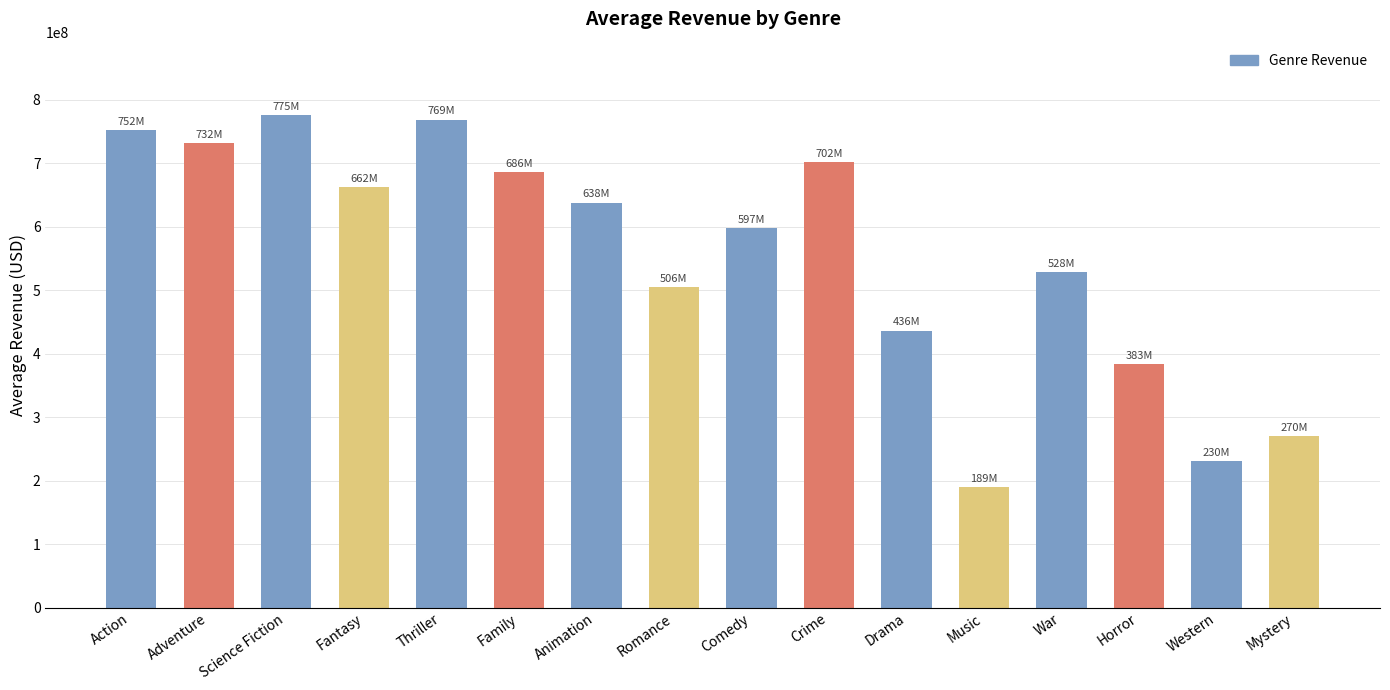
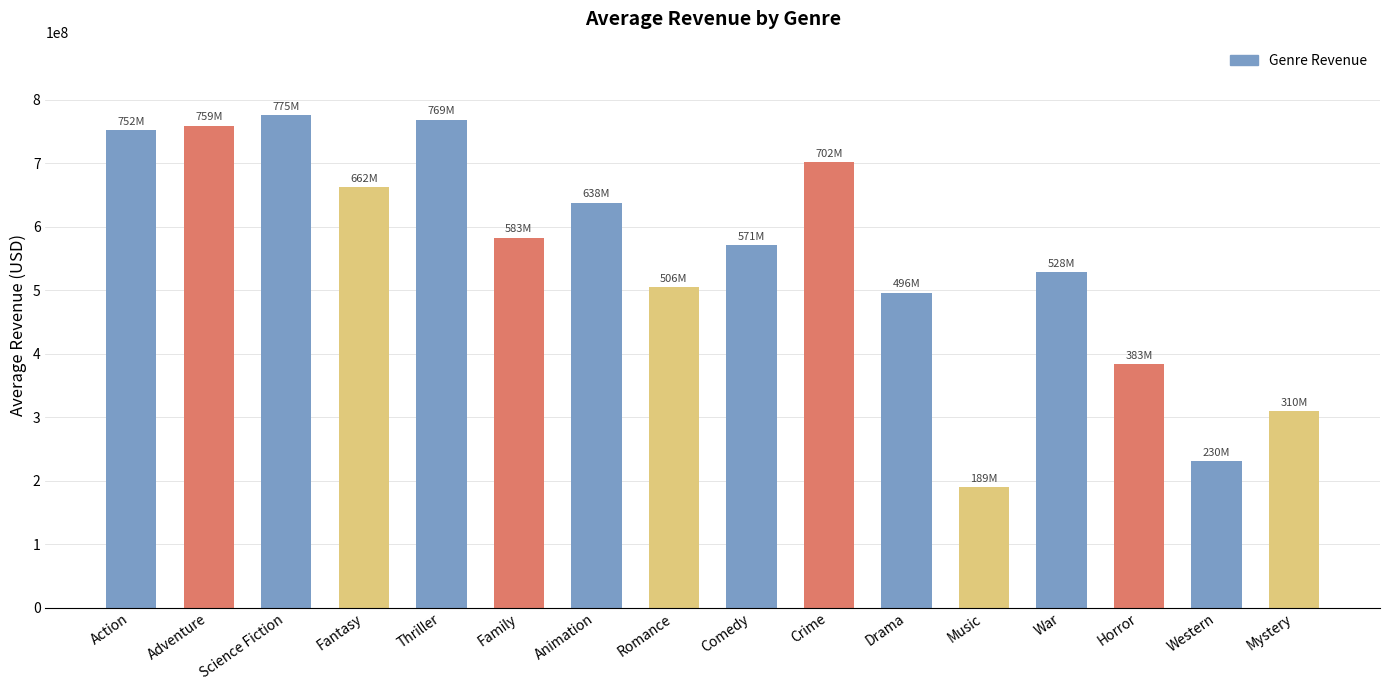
Adventure: 732M -> 759M
Family: 686M -> 583M
Comedy: 597M -> 571M
Drama: 436M -> 496M
Mystery: 270M -> 310M
